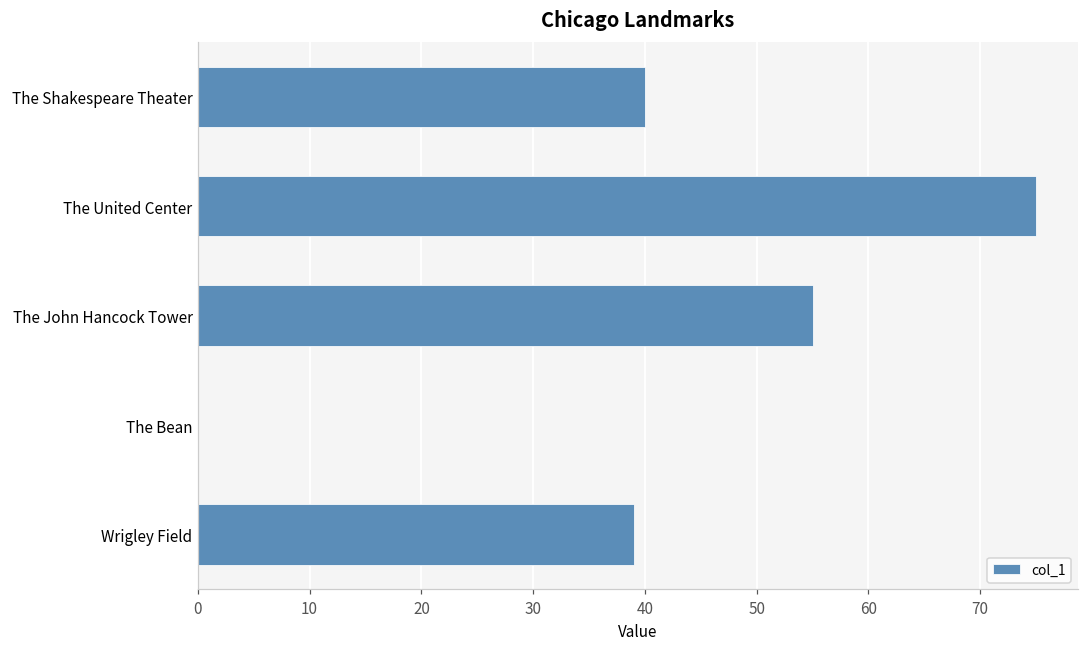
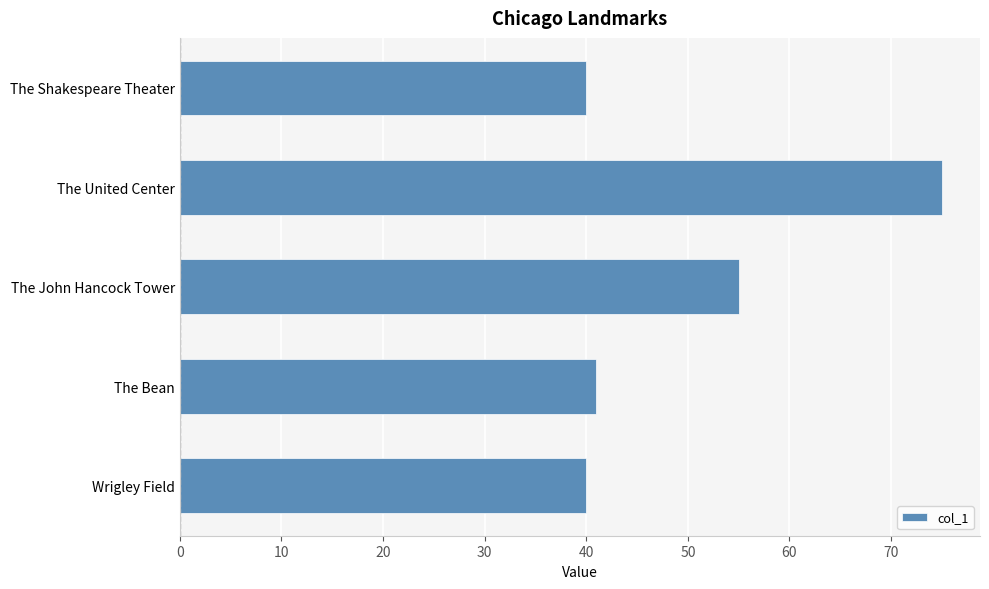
The Bean: 0 -> 41
Wrigley Field: 39 -> 40
